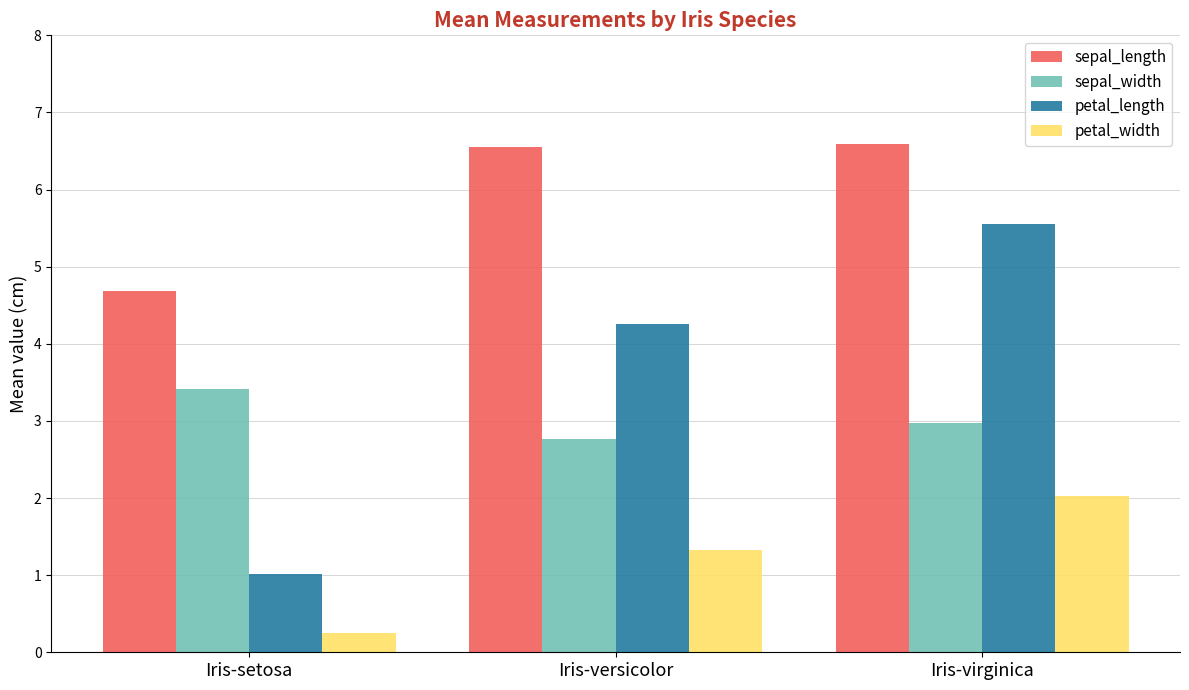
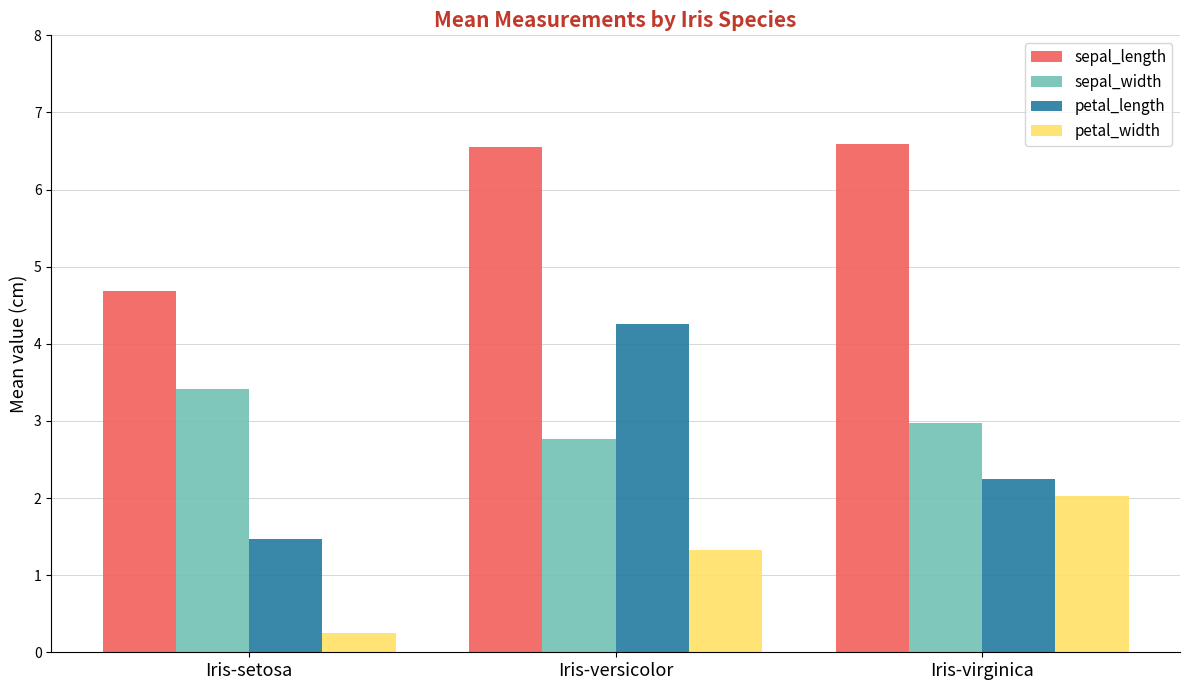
petal_length, Iris-setosa: 1.0 -> 1.5
petal_length, Iris-virginica: 5.6 -> 2.2
